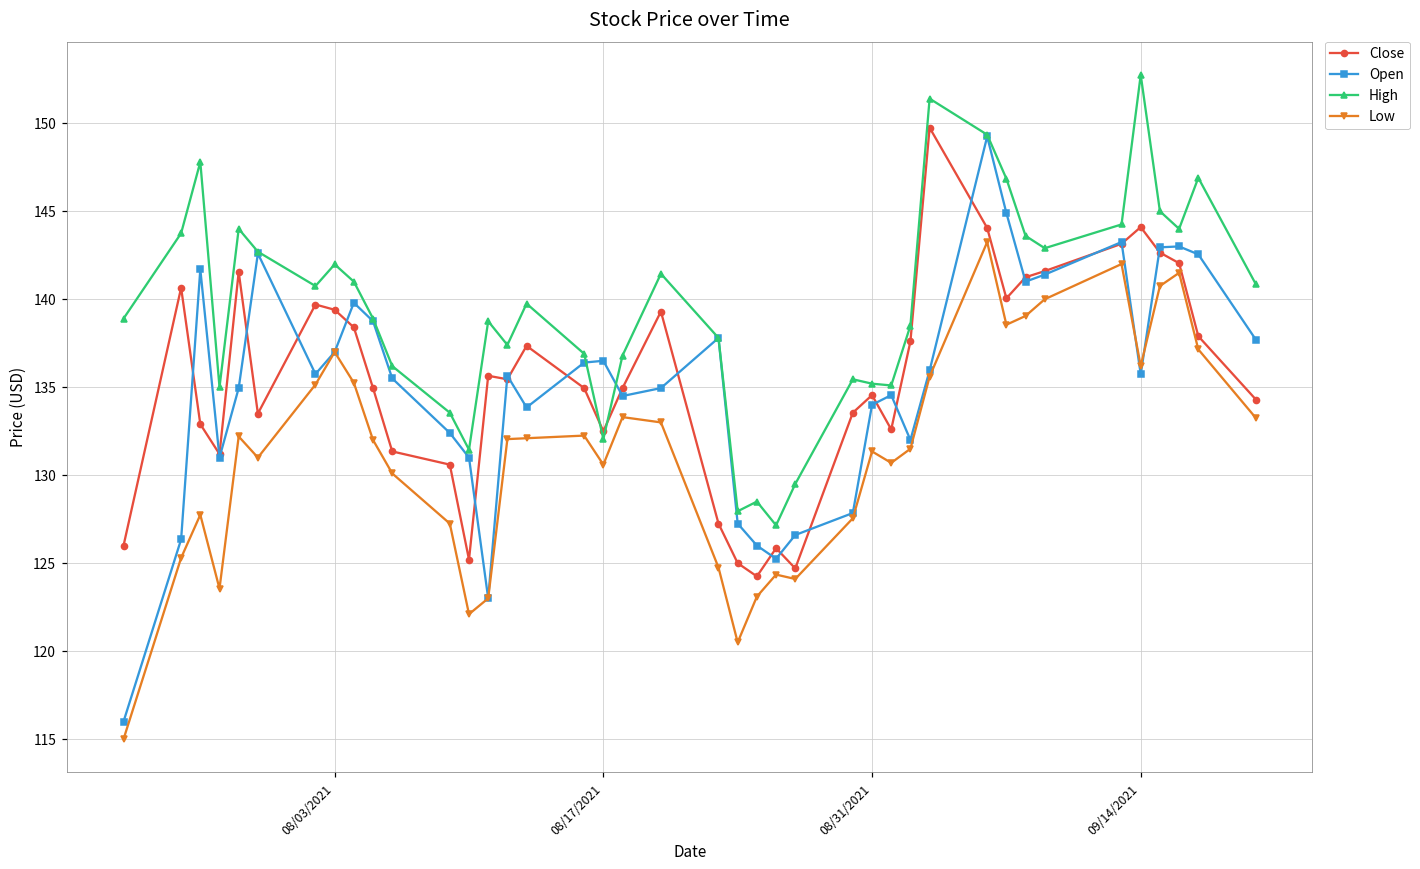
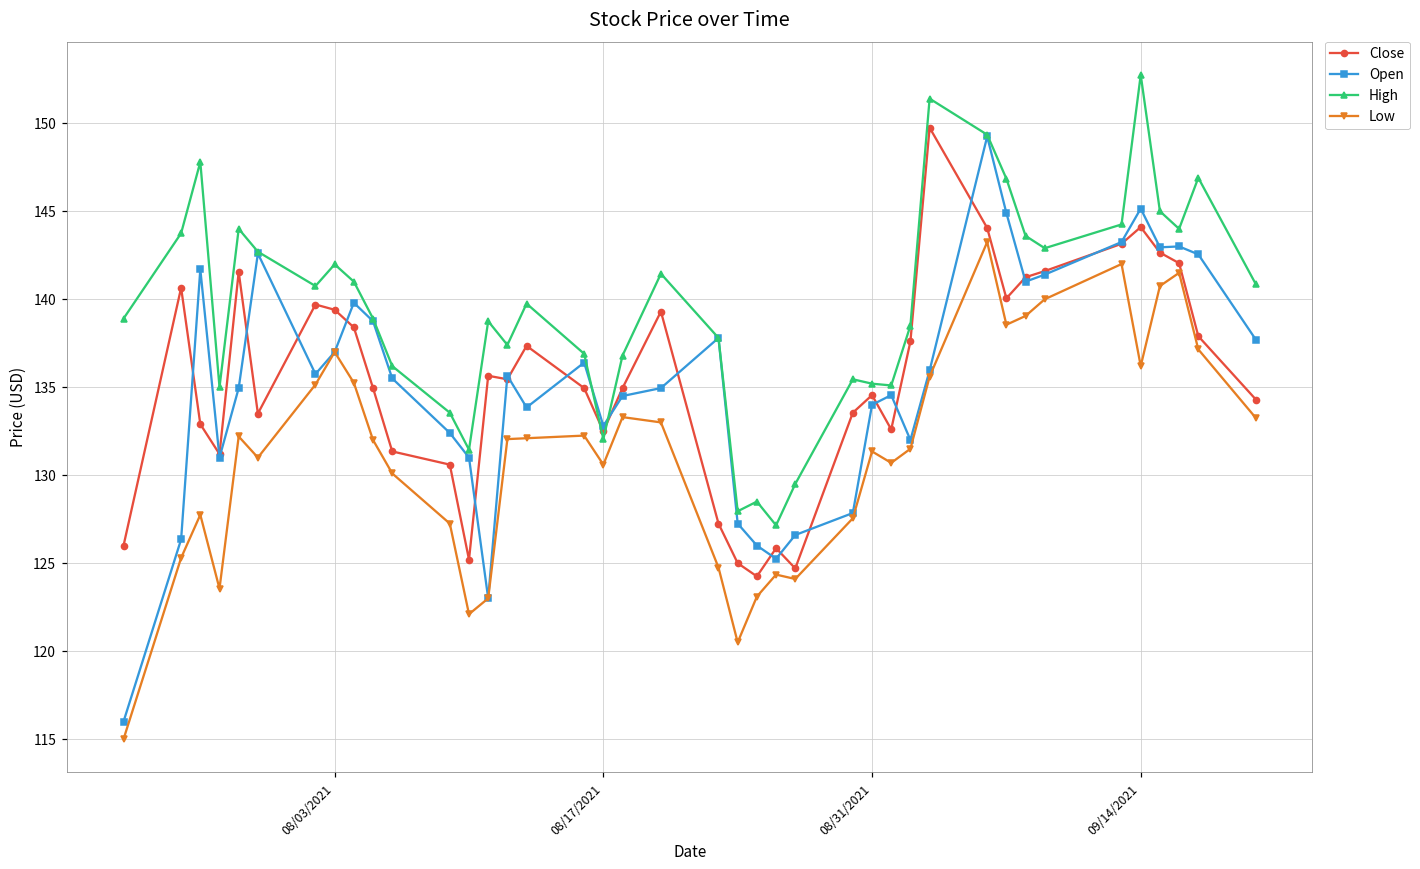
Open, 08/17/2021: 136.5 -> 132.8
Open, 09/14/2021: 135.7 -> 145.1
